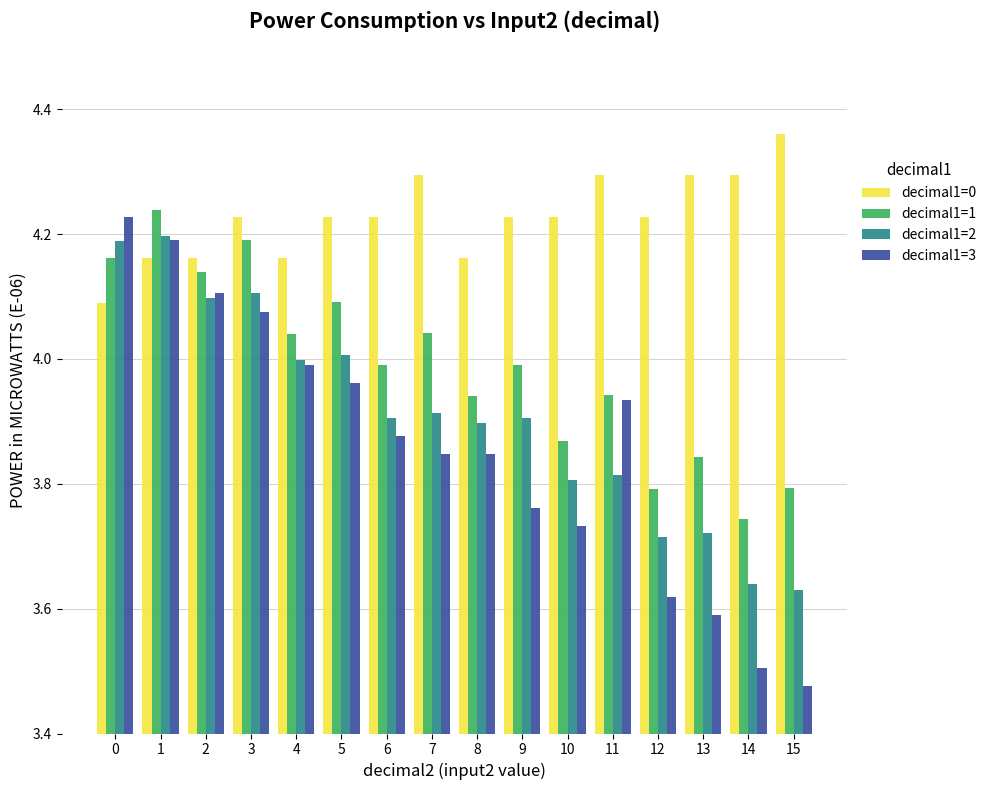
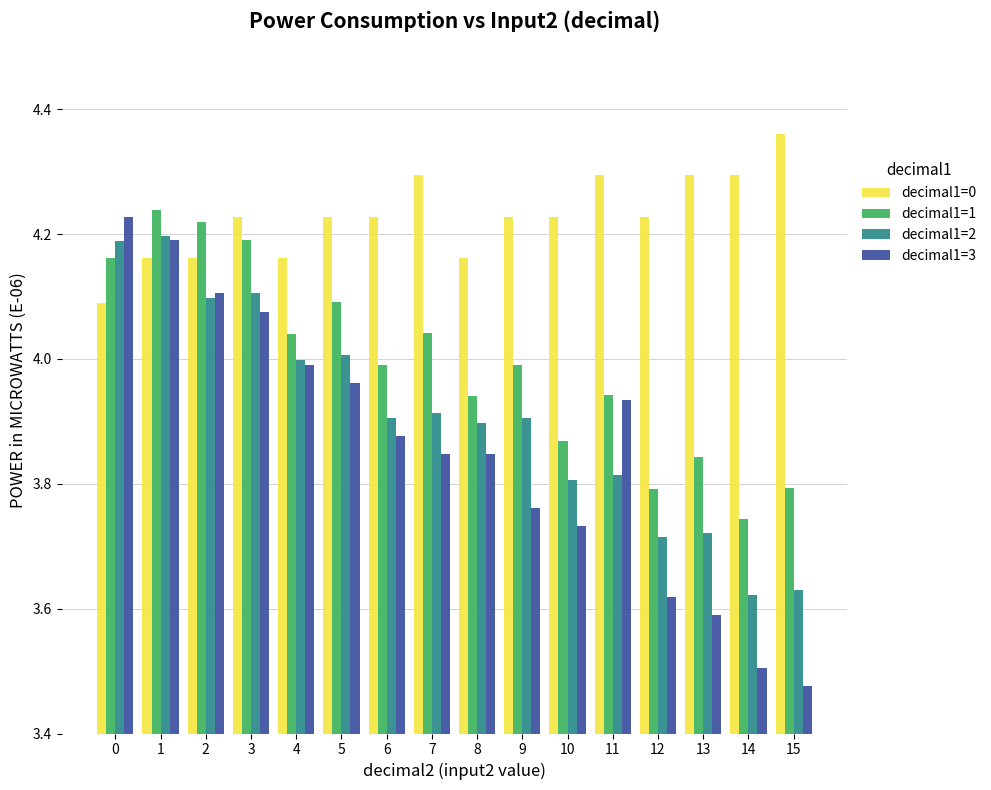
decimal1=1, 2: 4.14 -> 4.22
decimal1=2, 14: 3.64 -> 3.62
